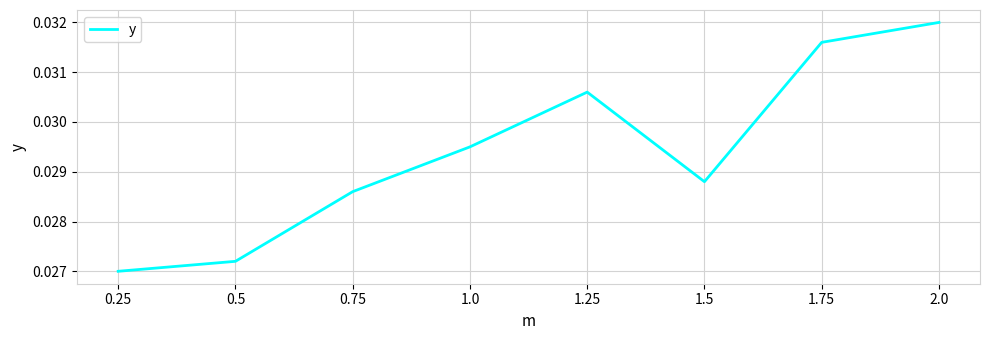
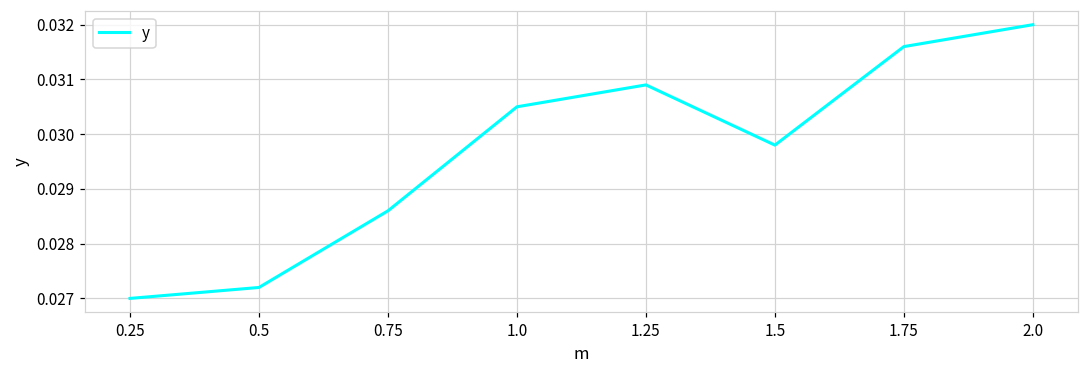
1.0: 0.0295 -> 0.0305
1.25: 0.0306 -> 0.0309
1.5: 0.0288 -> 0.0298
